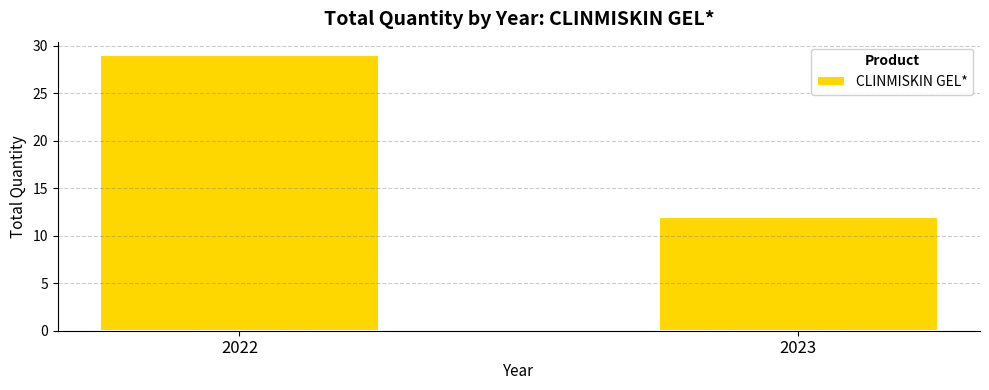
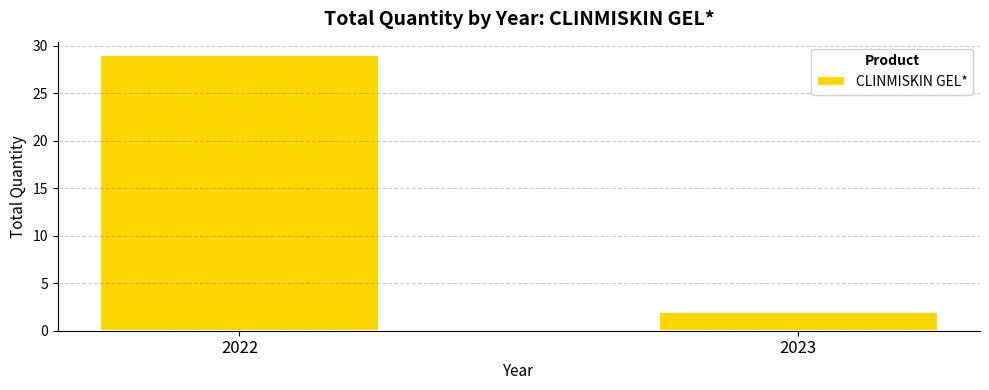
2023: 12 -> 2
